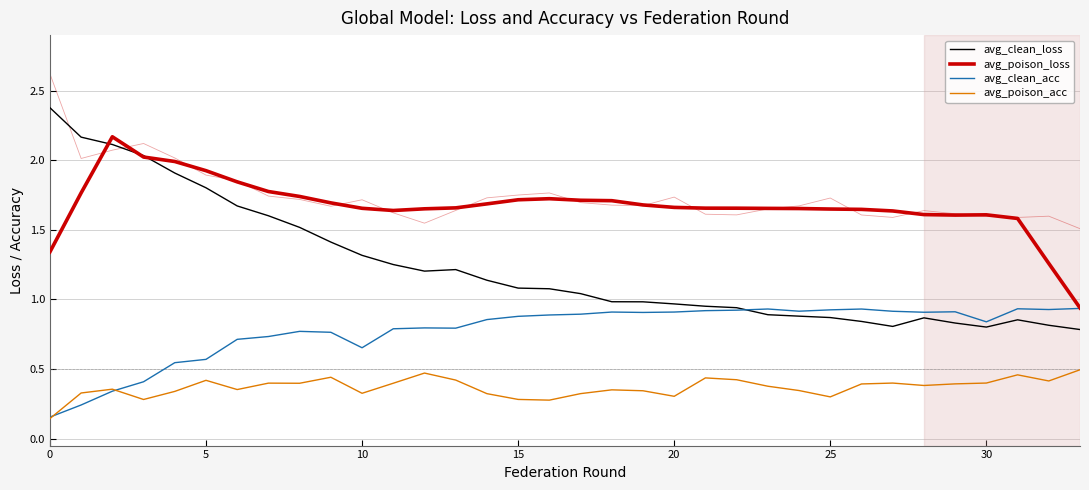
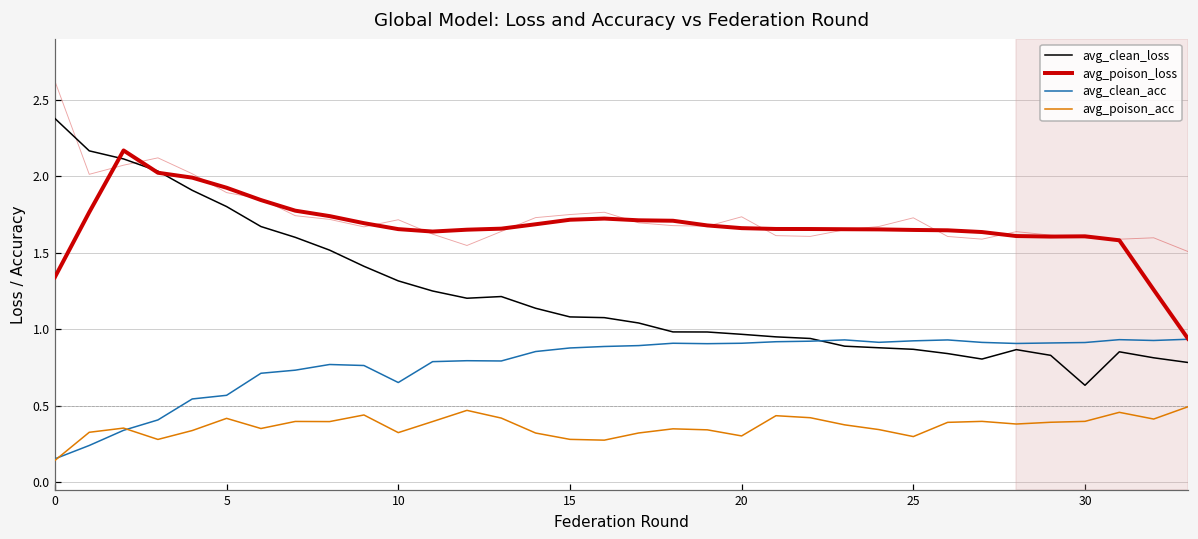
avg_clean_loss, 30: 0.80 -> 0.64
avg_clean_acc, 30: 0.84 -> 0.91
